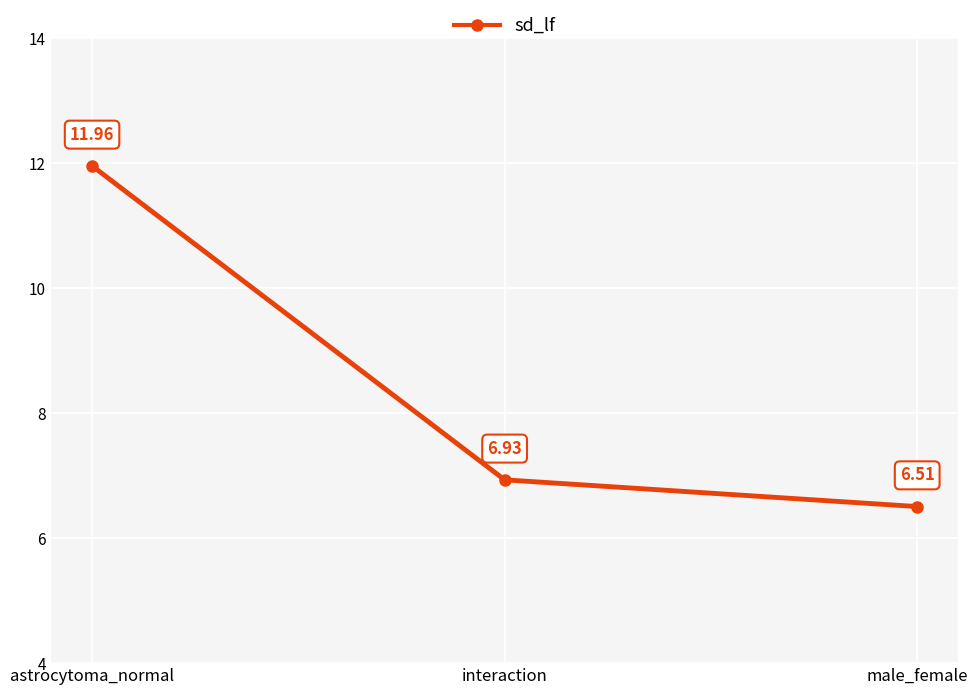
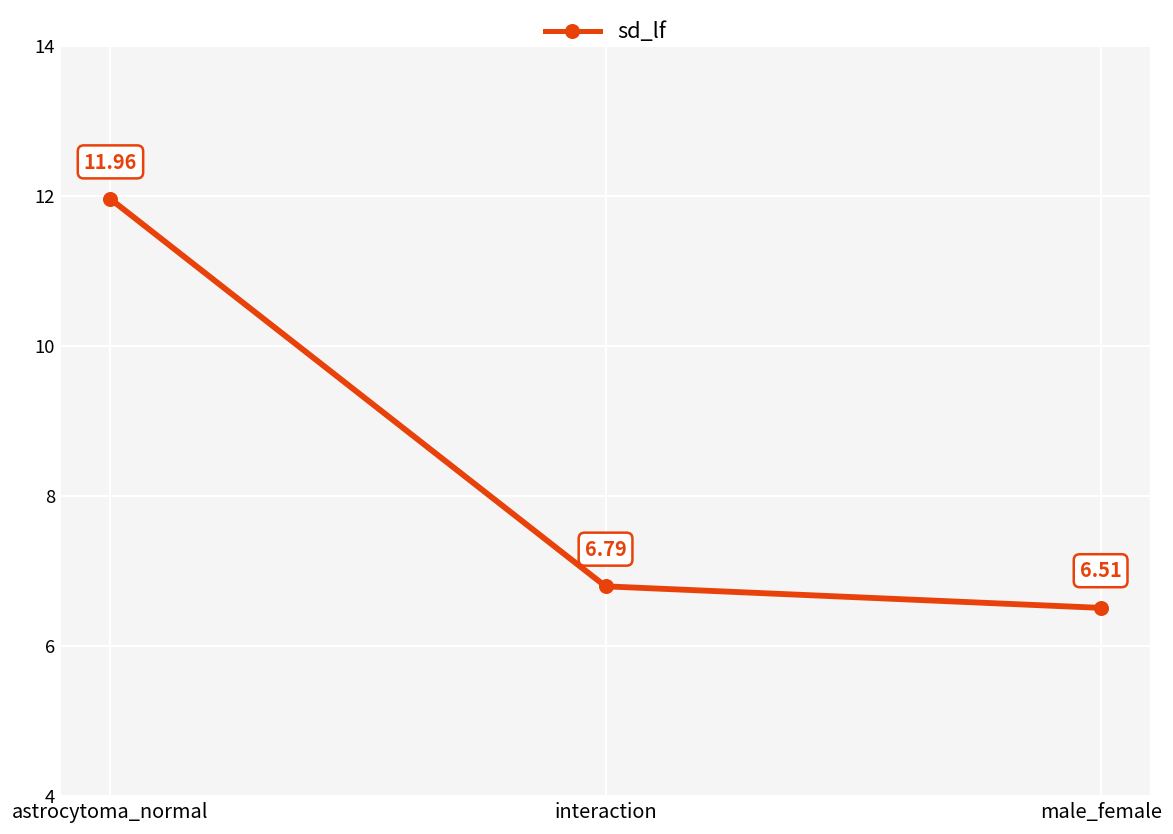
interaction: 6.93 -> 6.79
